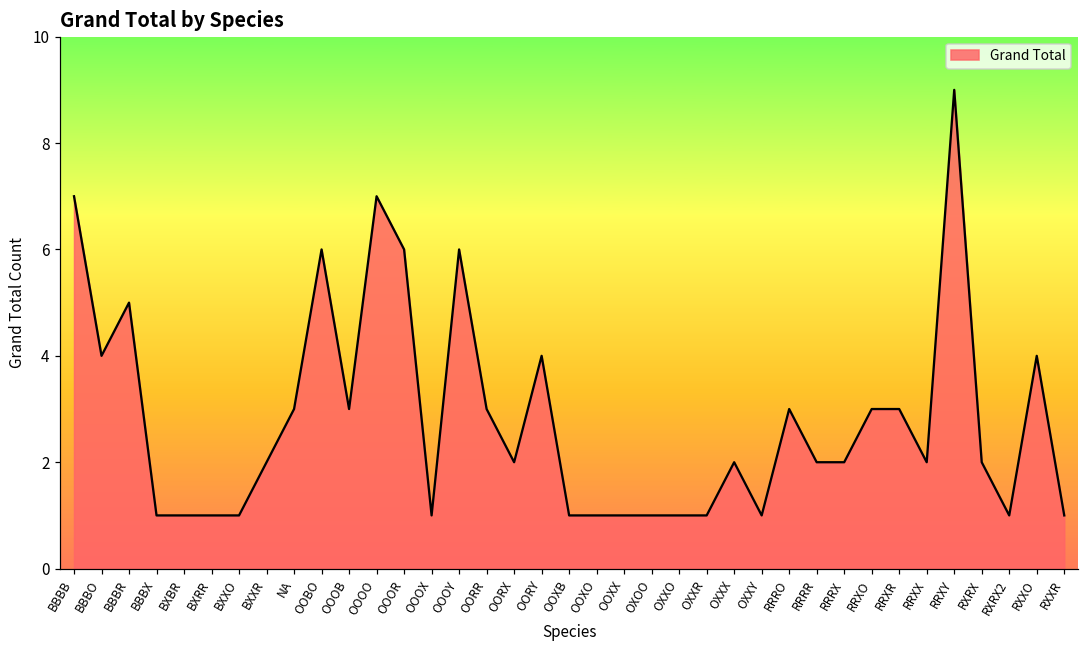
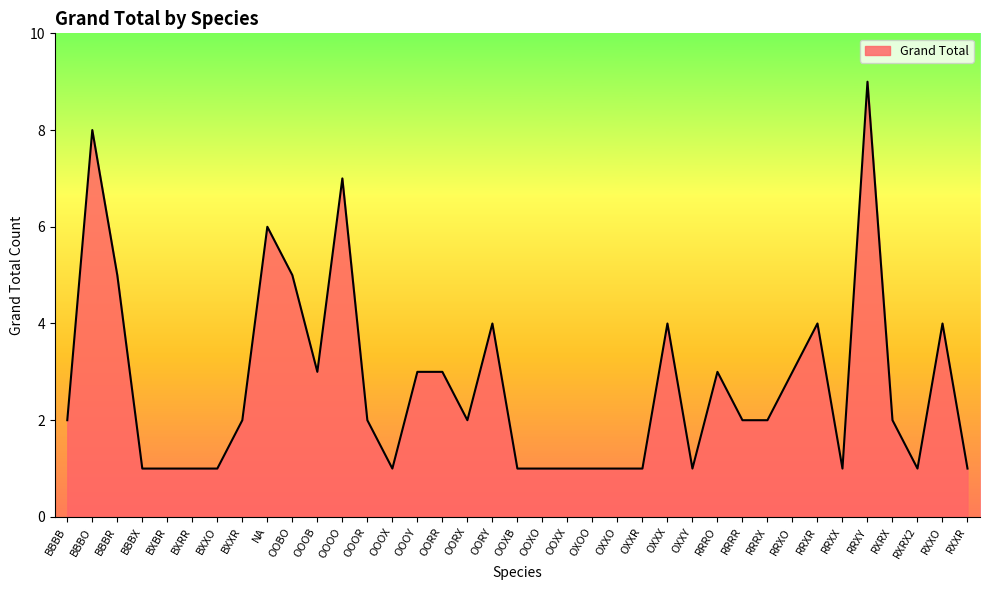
BBBB: 7 -> 2
BBBO: 4 -> 8
NA: 3 -> 6
OOBO: 6 -> 5
OOOR: 6 -> 2
OOOY: 6 -> 3
OXXX: 2 -> 4
RRXR: 3 -> 4
RRXX: 2 -> 1
